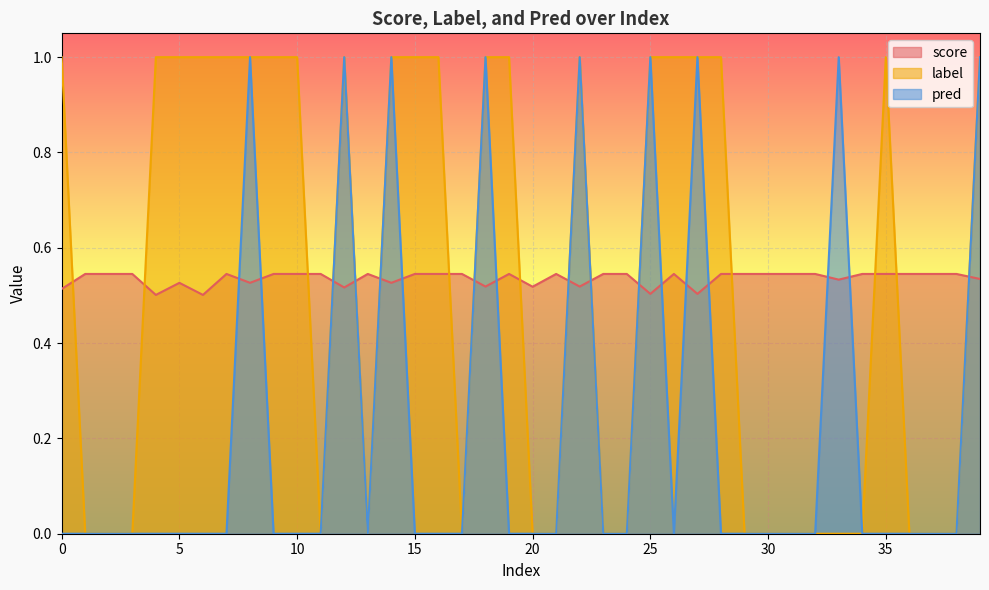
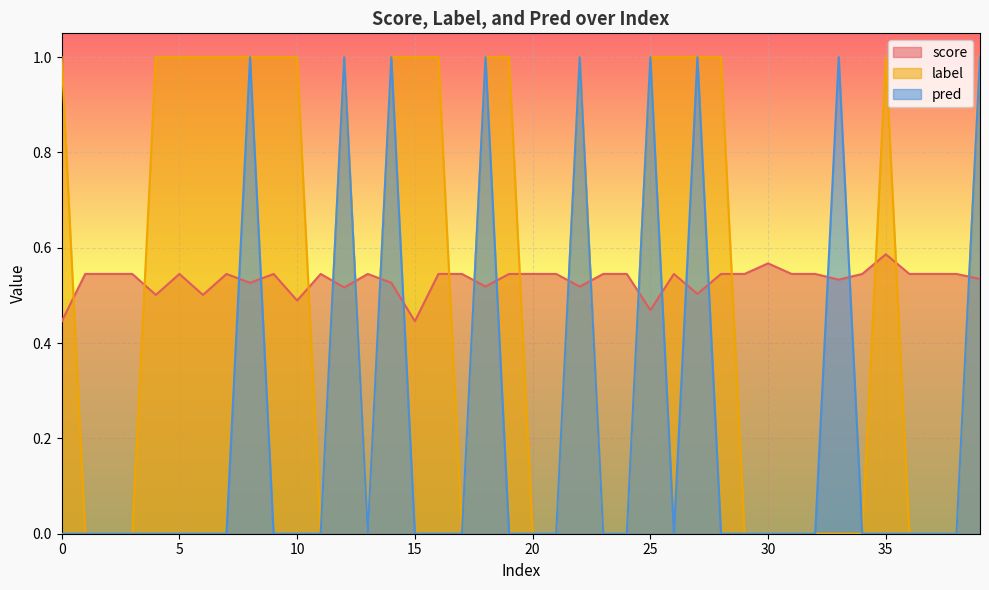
score, 0: 0.51 -> 0.45
score, 5: 0.53 -> 0.55
score, 10: 0.55 -> 0.49
score, 15: 0.55 -> 0.45
score, 20: 0.52 -> 0.55
score, 25: 0.50 -> 0.47
score, 30: 0.55 -> 0.57
score, 35: 0.55 -> 0.59
